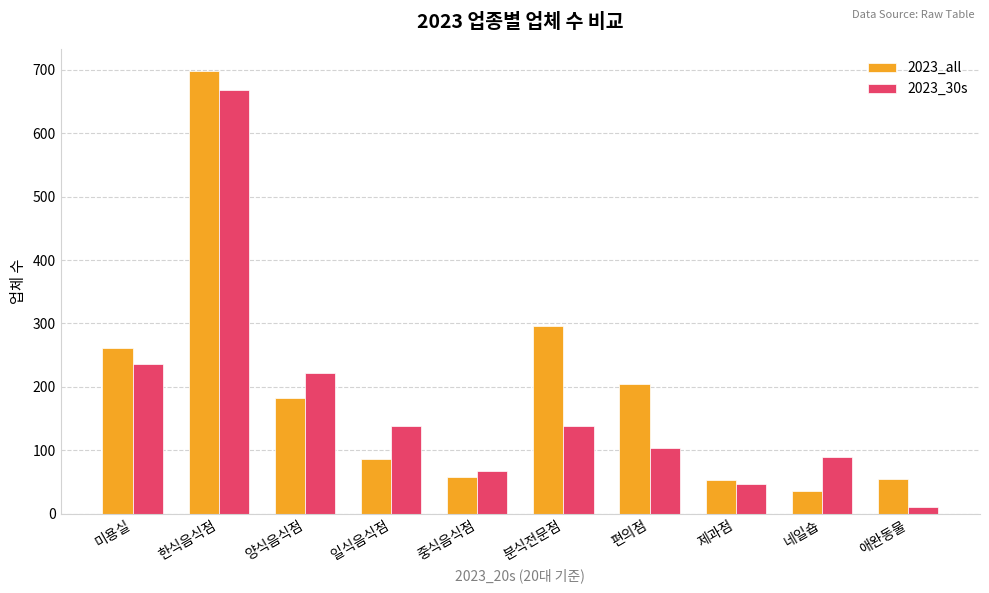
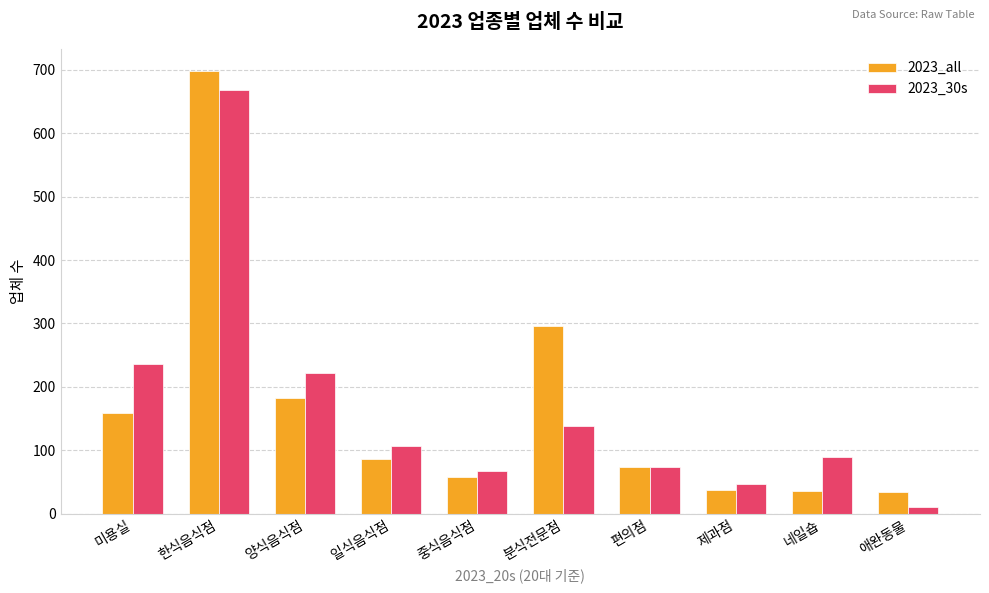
2023_all, 미용실: 260 -> 160
2023_30s, 일식음식점: 140 -> 110
2023_all, 편의점: 210 -> 70
2023_30s, 편의점: 100 -> 70
2023_all, 제과점: 50 -> 40
2023_all, 애완동물: 60 -> 30
